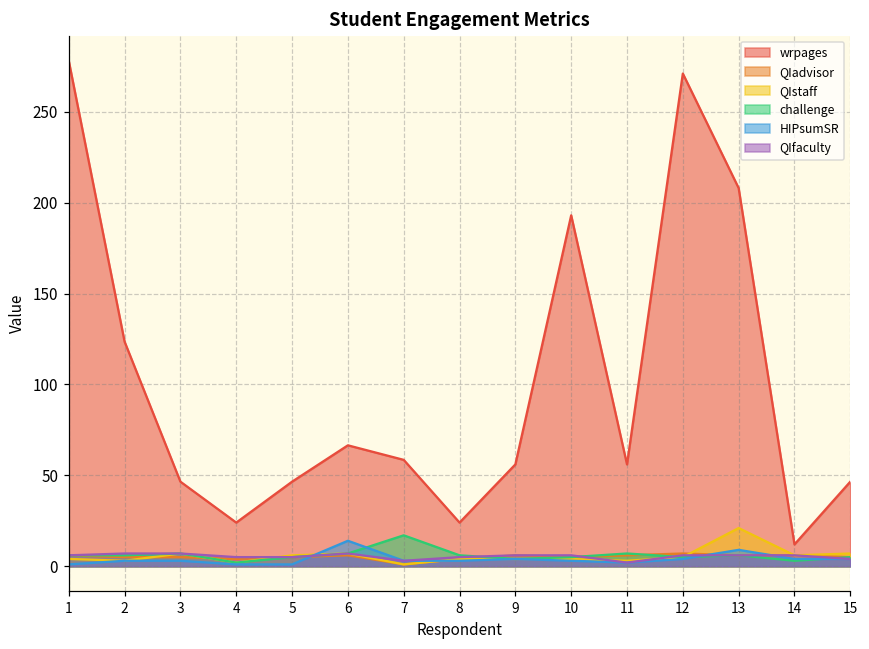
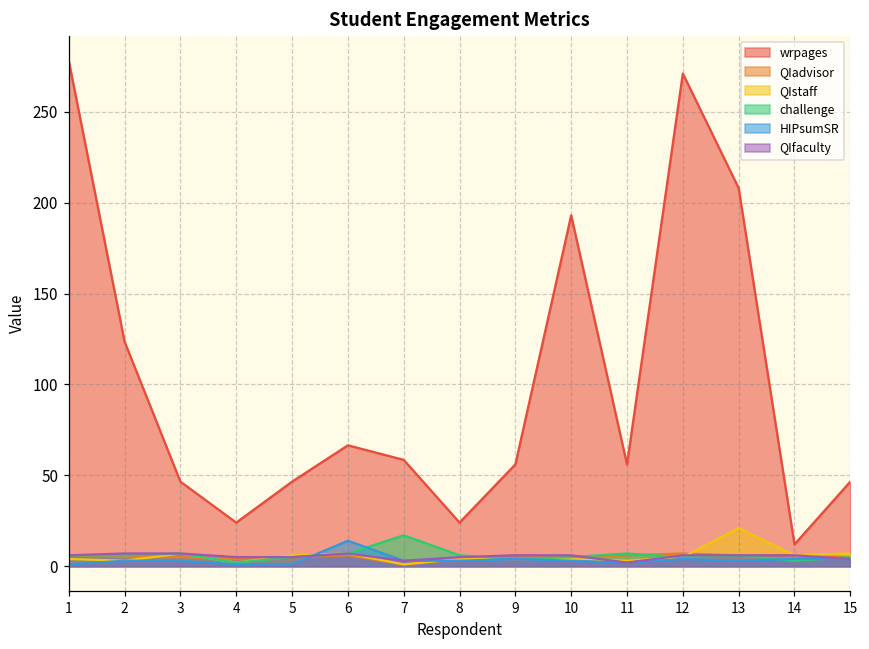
HIPsumSR, 13: 9 -> 3
